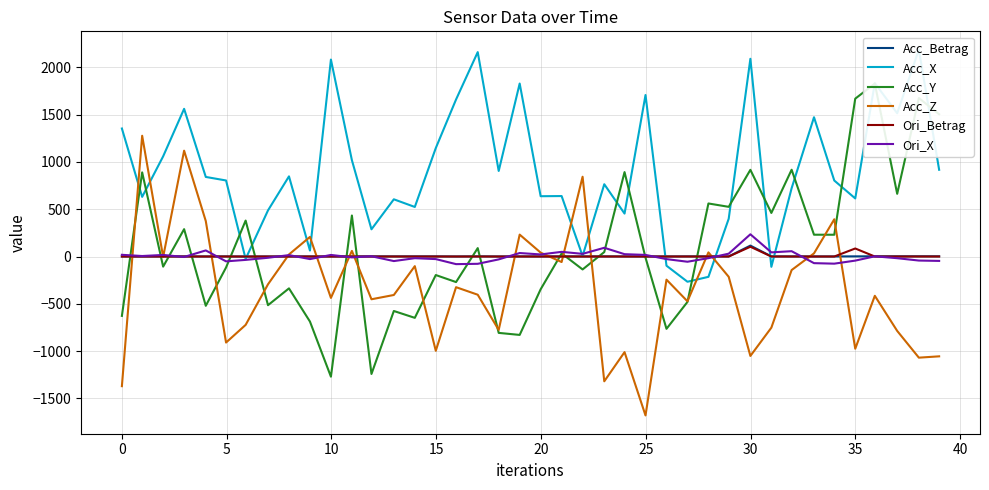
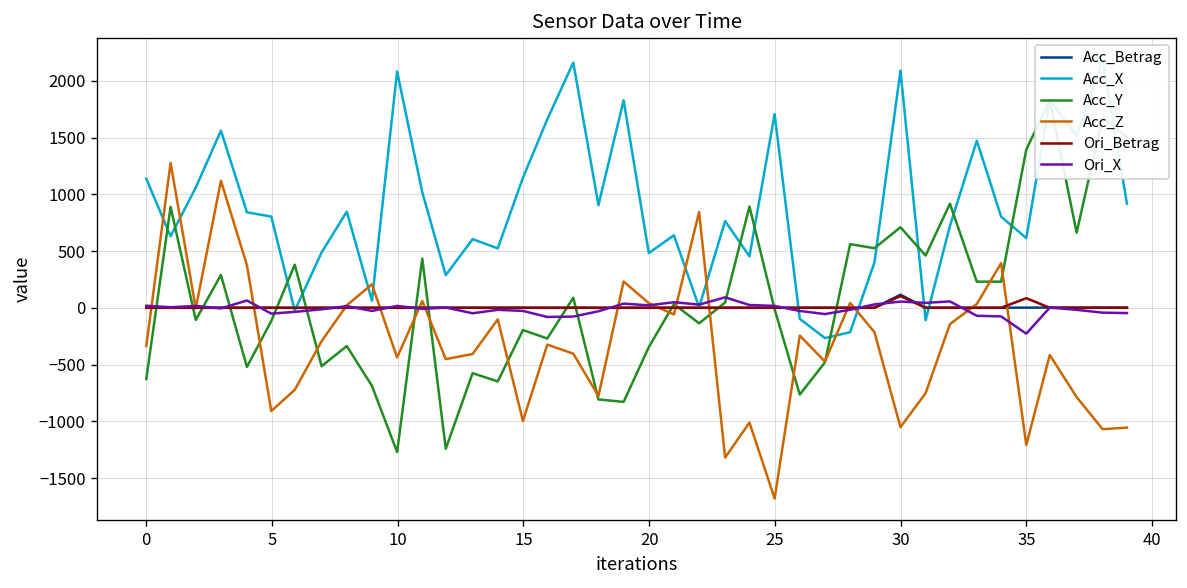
Acc_X, 0: 1400 -> 1100
Acc_Z, 0: -1400 -> -300
Acc_X, 20: 600 -> 500
Acc_Y, 30: 900 -> 700
Ori_X, 30: 200 -> 100
Acc_Y, 35: 1700 -> 1400
Acc_Z, 35: -1000 -> -1200
Ori_X, 35: 0 -> -200
